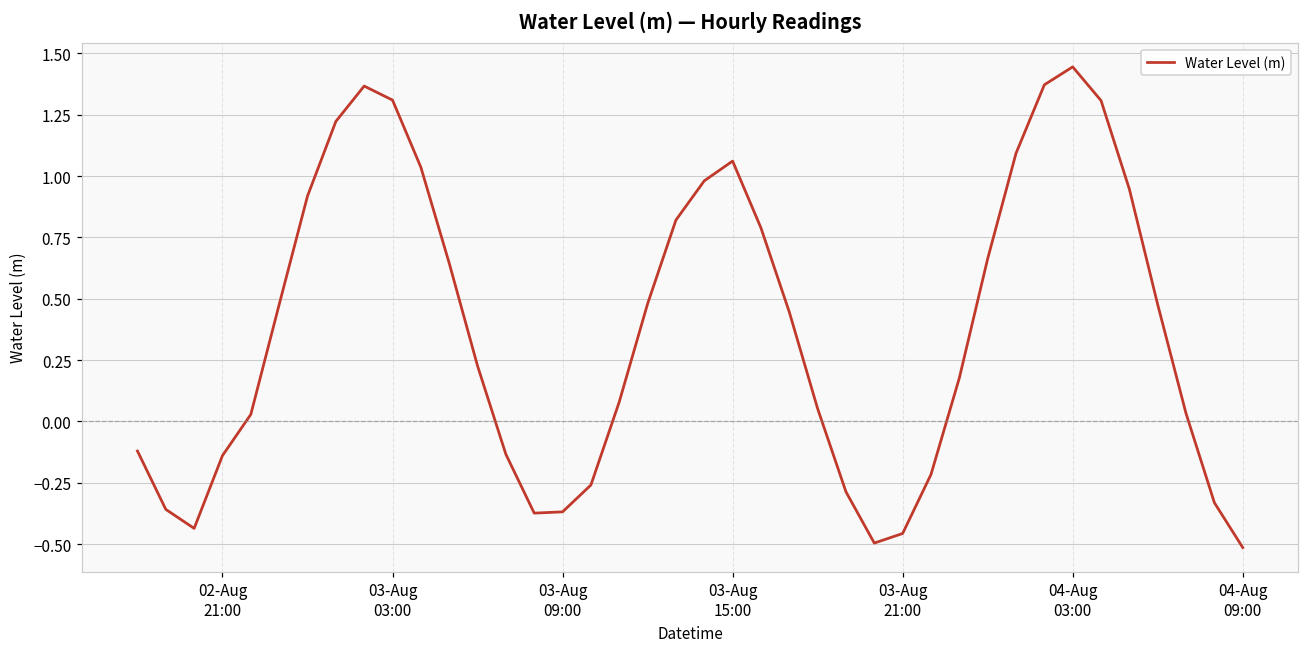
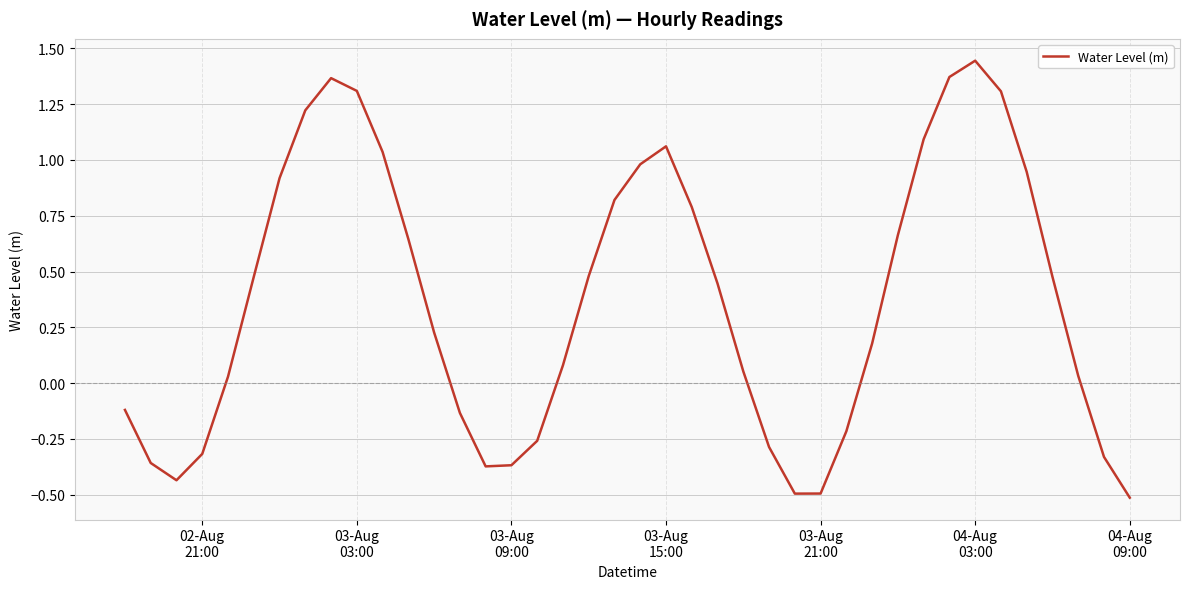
02-Aug 21:00: -0.14 -> -0.32
03-Aug 21:00: -0.46 -> -0.50
